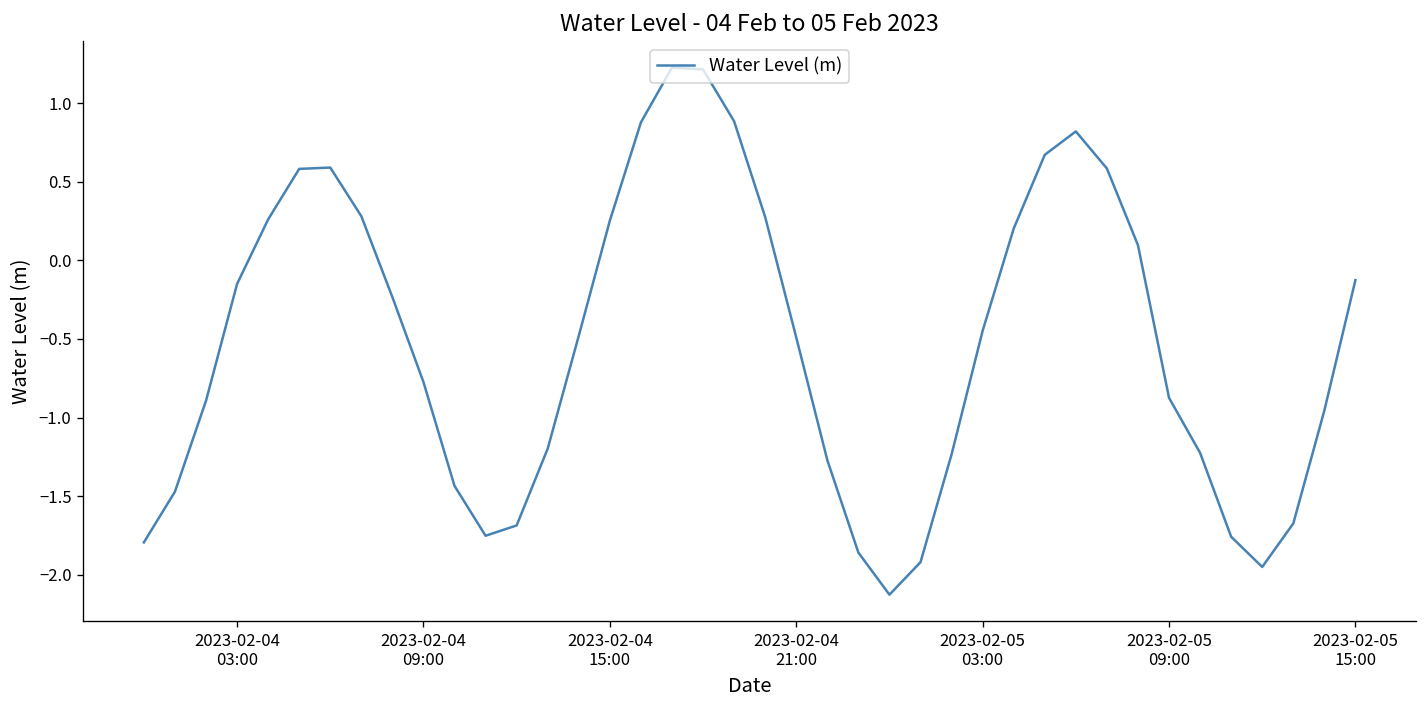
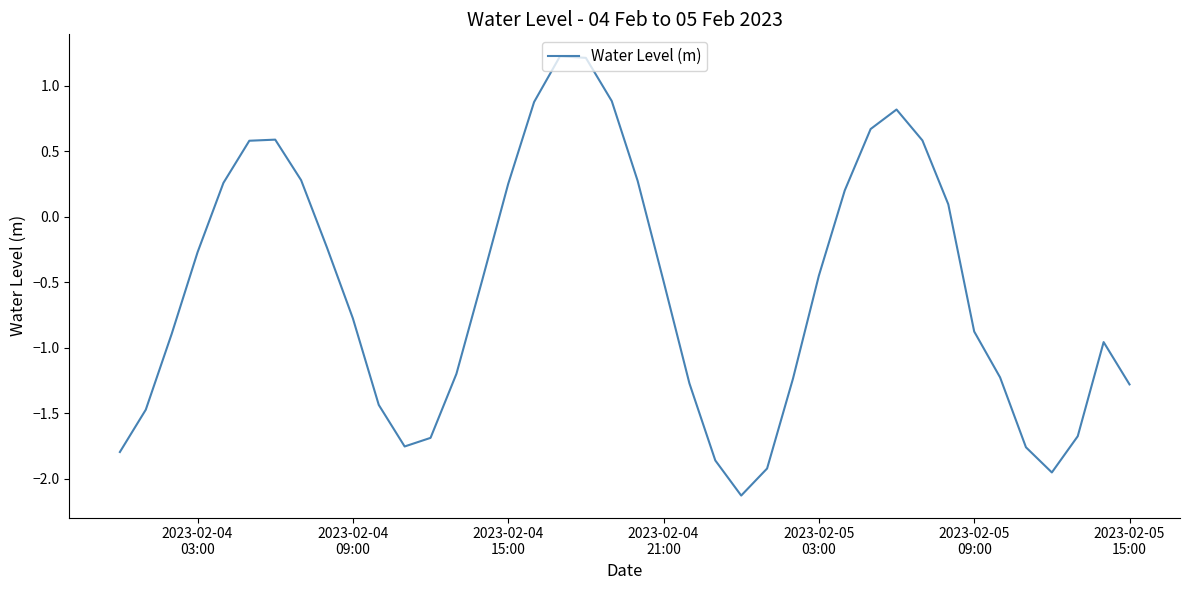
2023-02-04 03:00: -0.15 -> -0.27
2023-02-05 15:00: -0.13 -> -1.28
